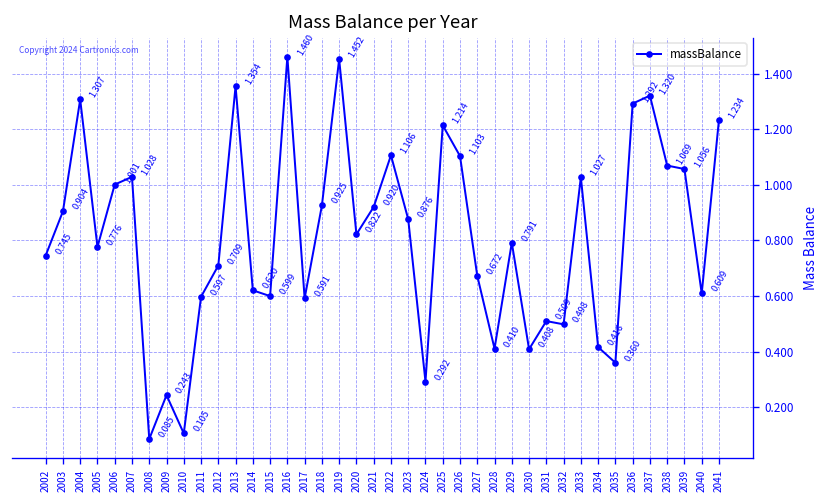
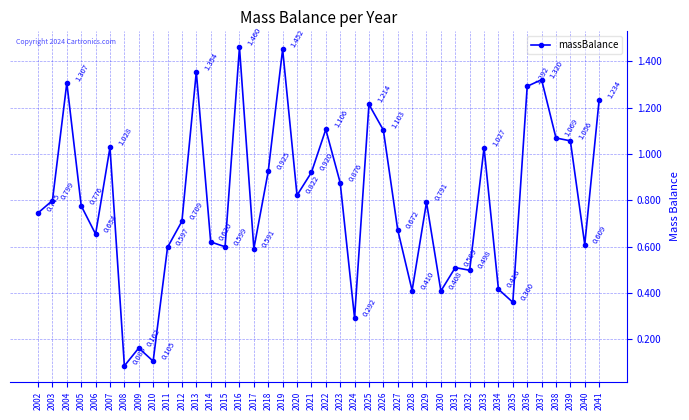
2003: 0.904 -> 0.799
2006: 1.001 -> 0.654
2009: 0.243 -> 0.162
